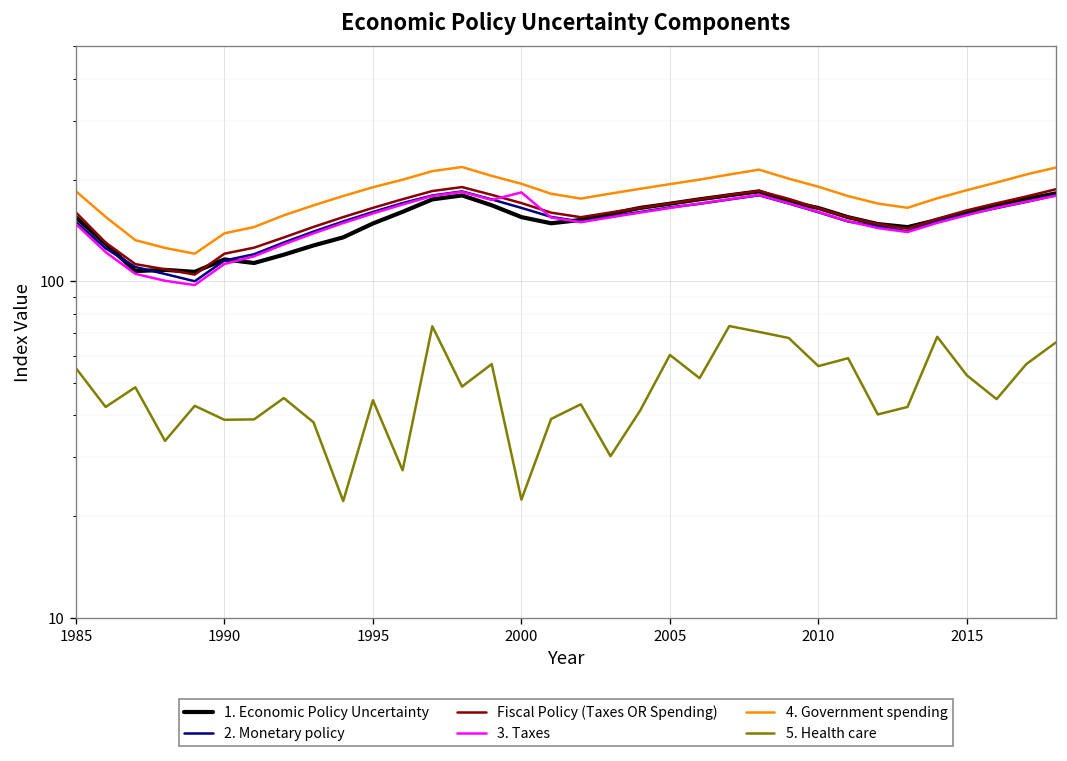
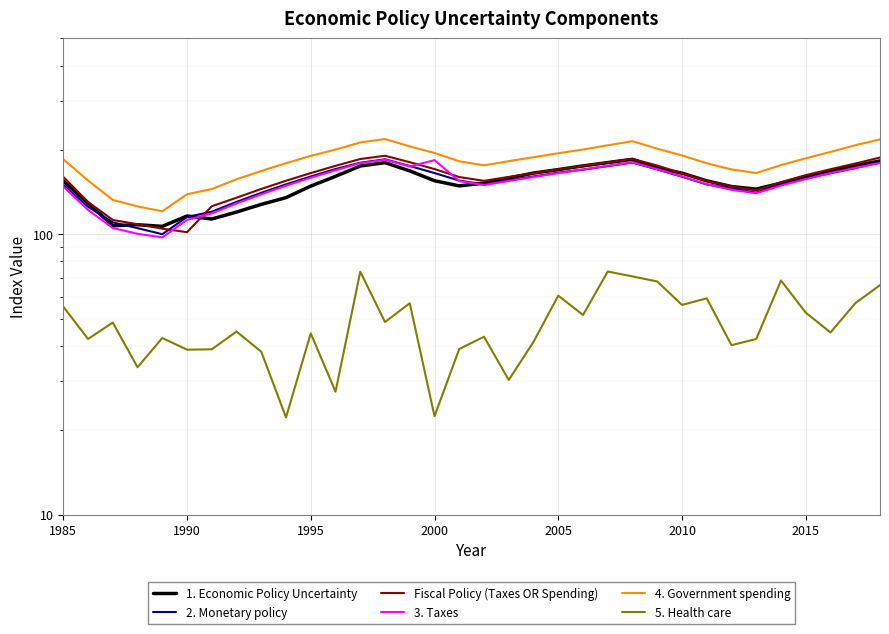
Fiscal Policy (Taxes OR Spending), 1990: 121 -> 102
